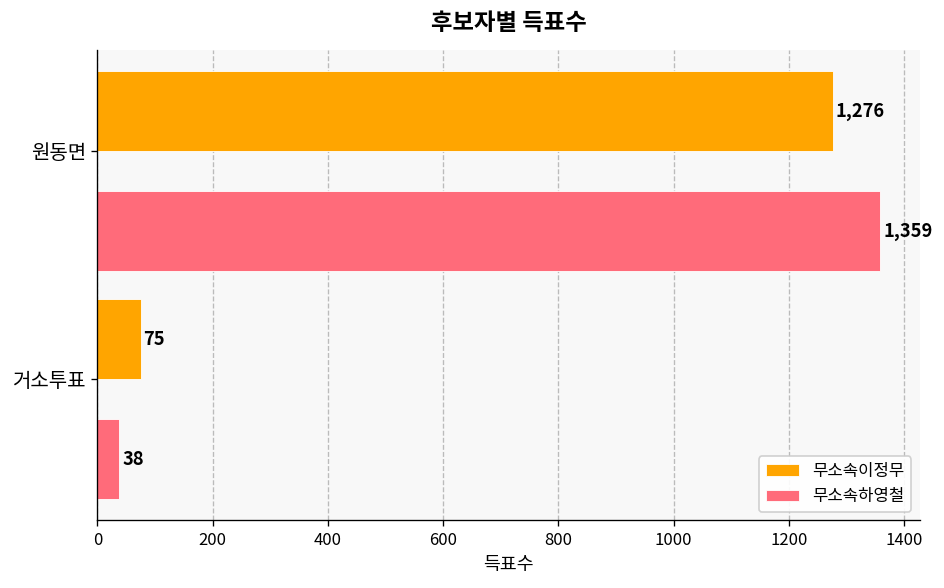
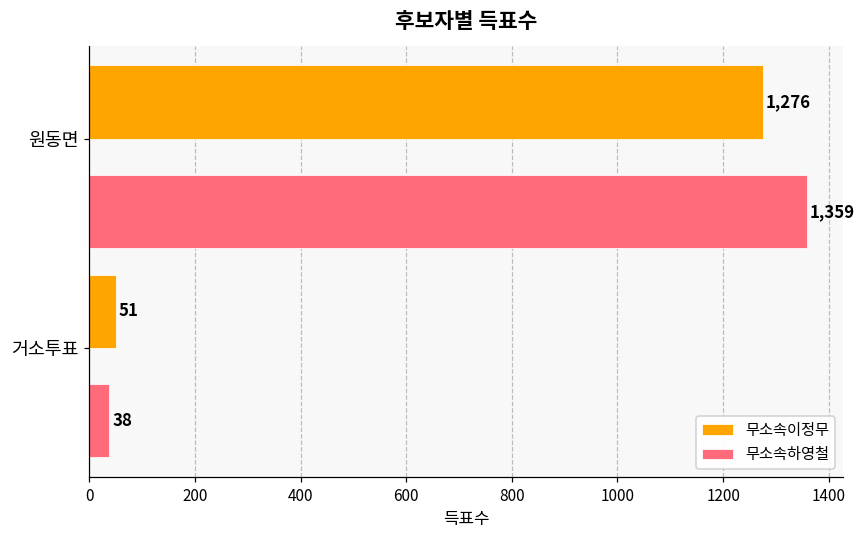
무소속이정무, 거소투표: 75 -> 51
